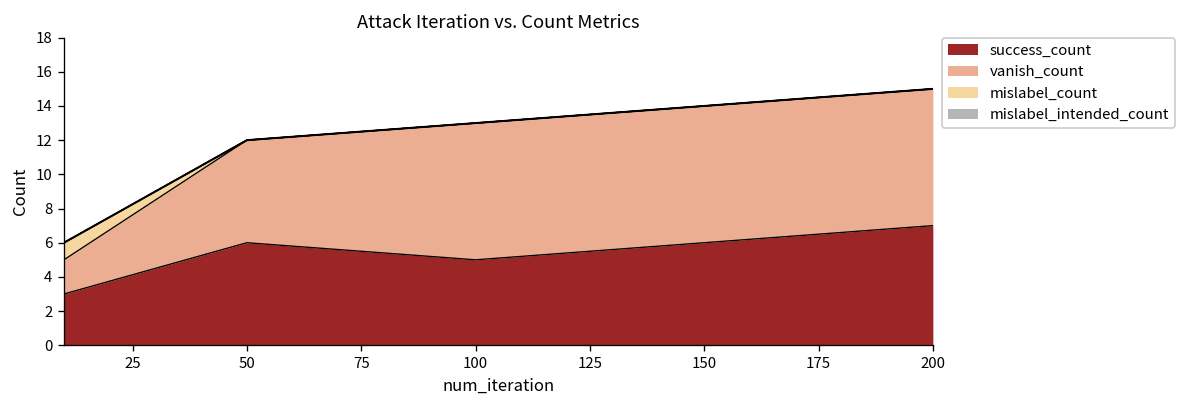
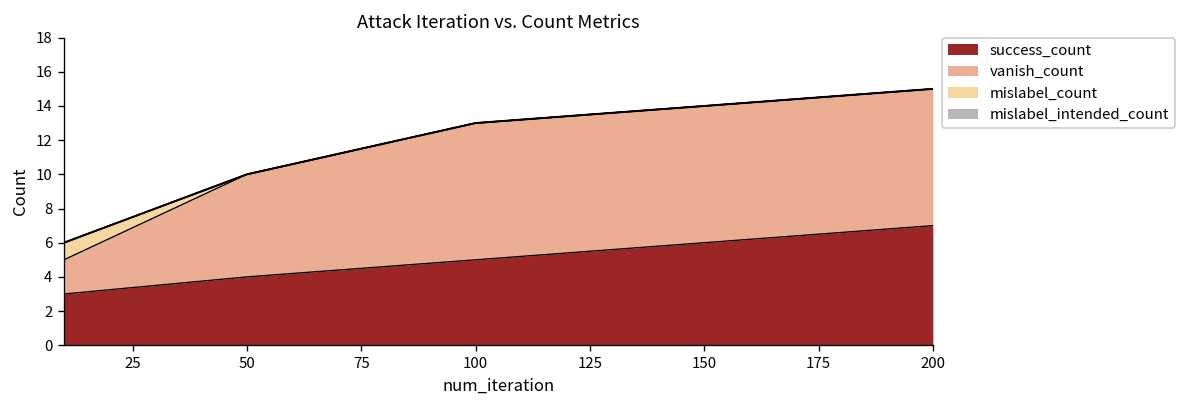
success_count, 50: 6 -> 4
